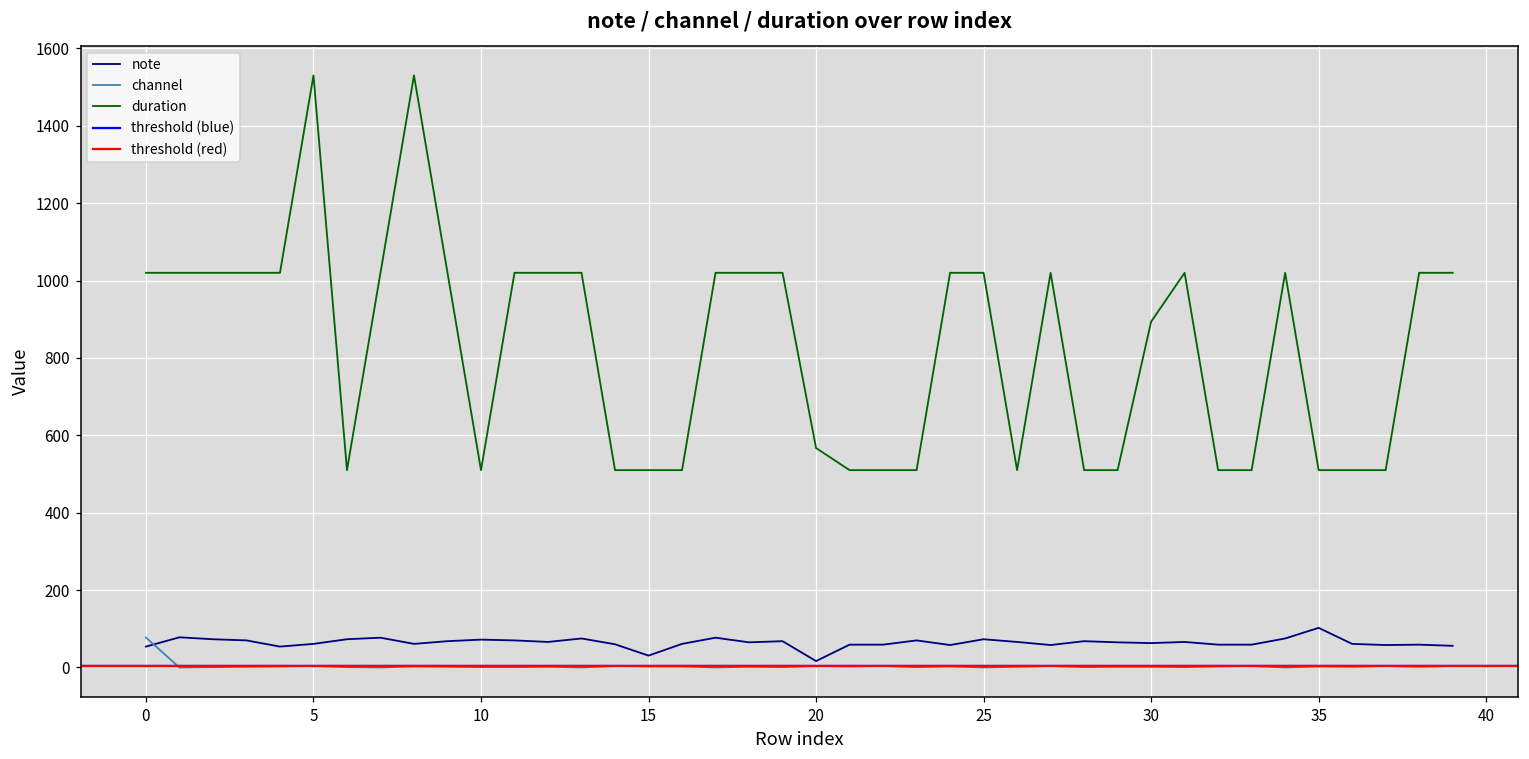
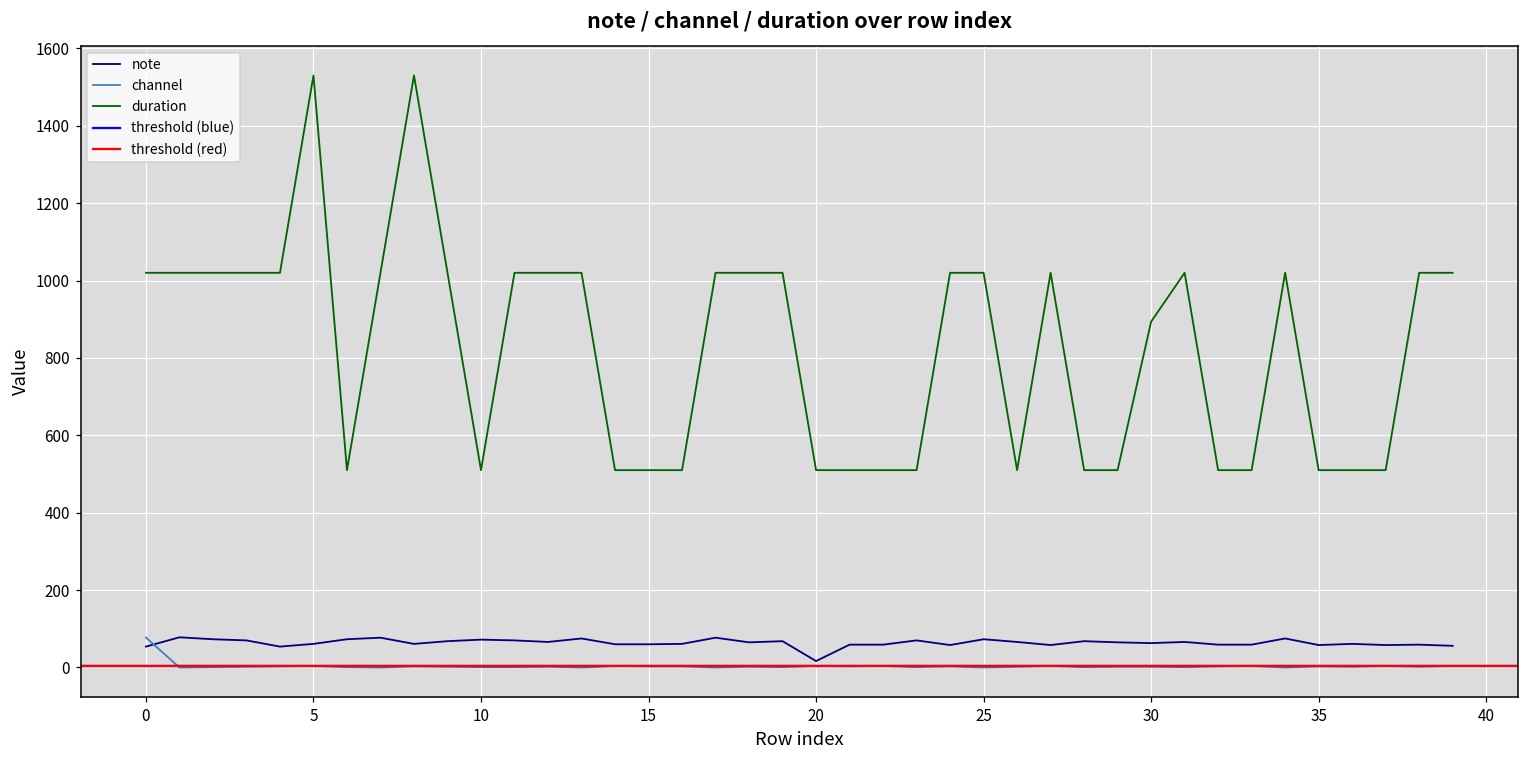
note, 15: 30 -> 60
duration, 20: 570 -> 510
note, 35: 100 -> 60
